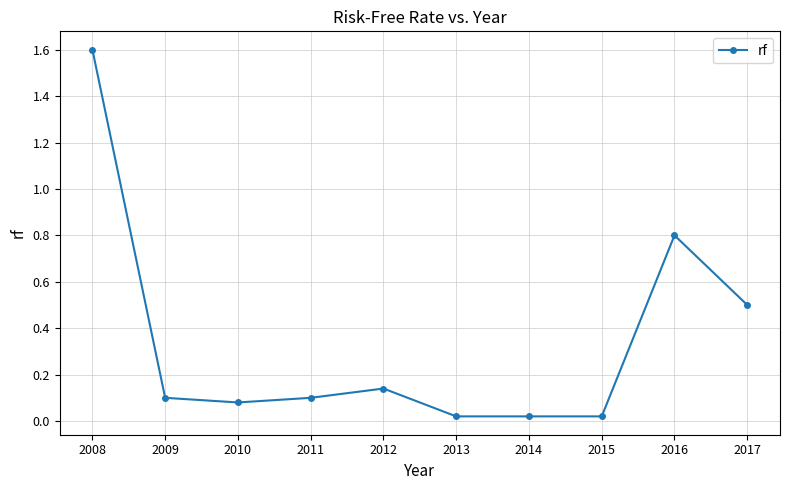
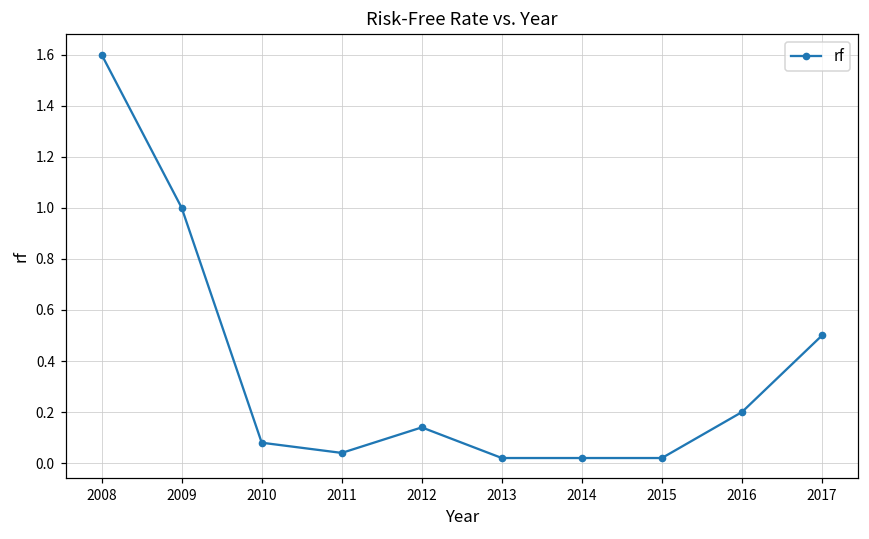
2009: 0.1 -> 1.0
2011: 0.10 -> 0.04
2016: 0.8 -> 0.2
